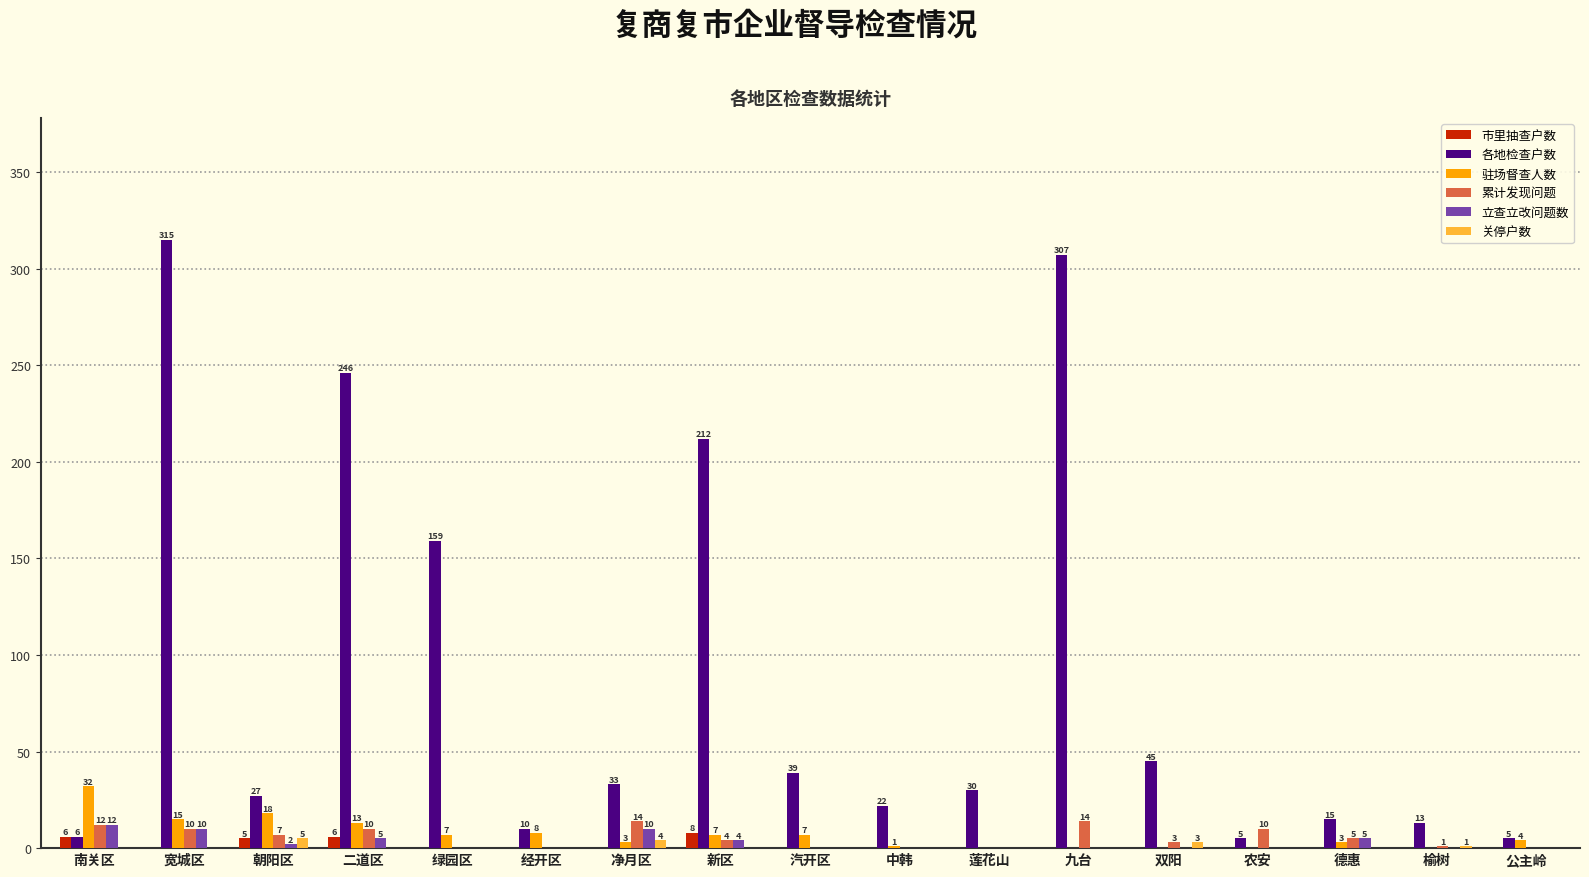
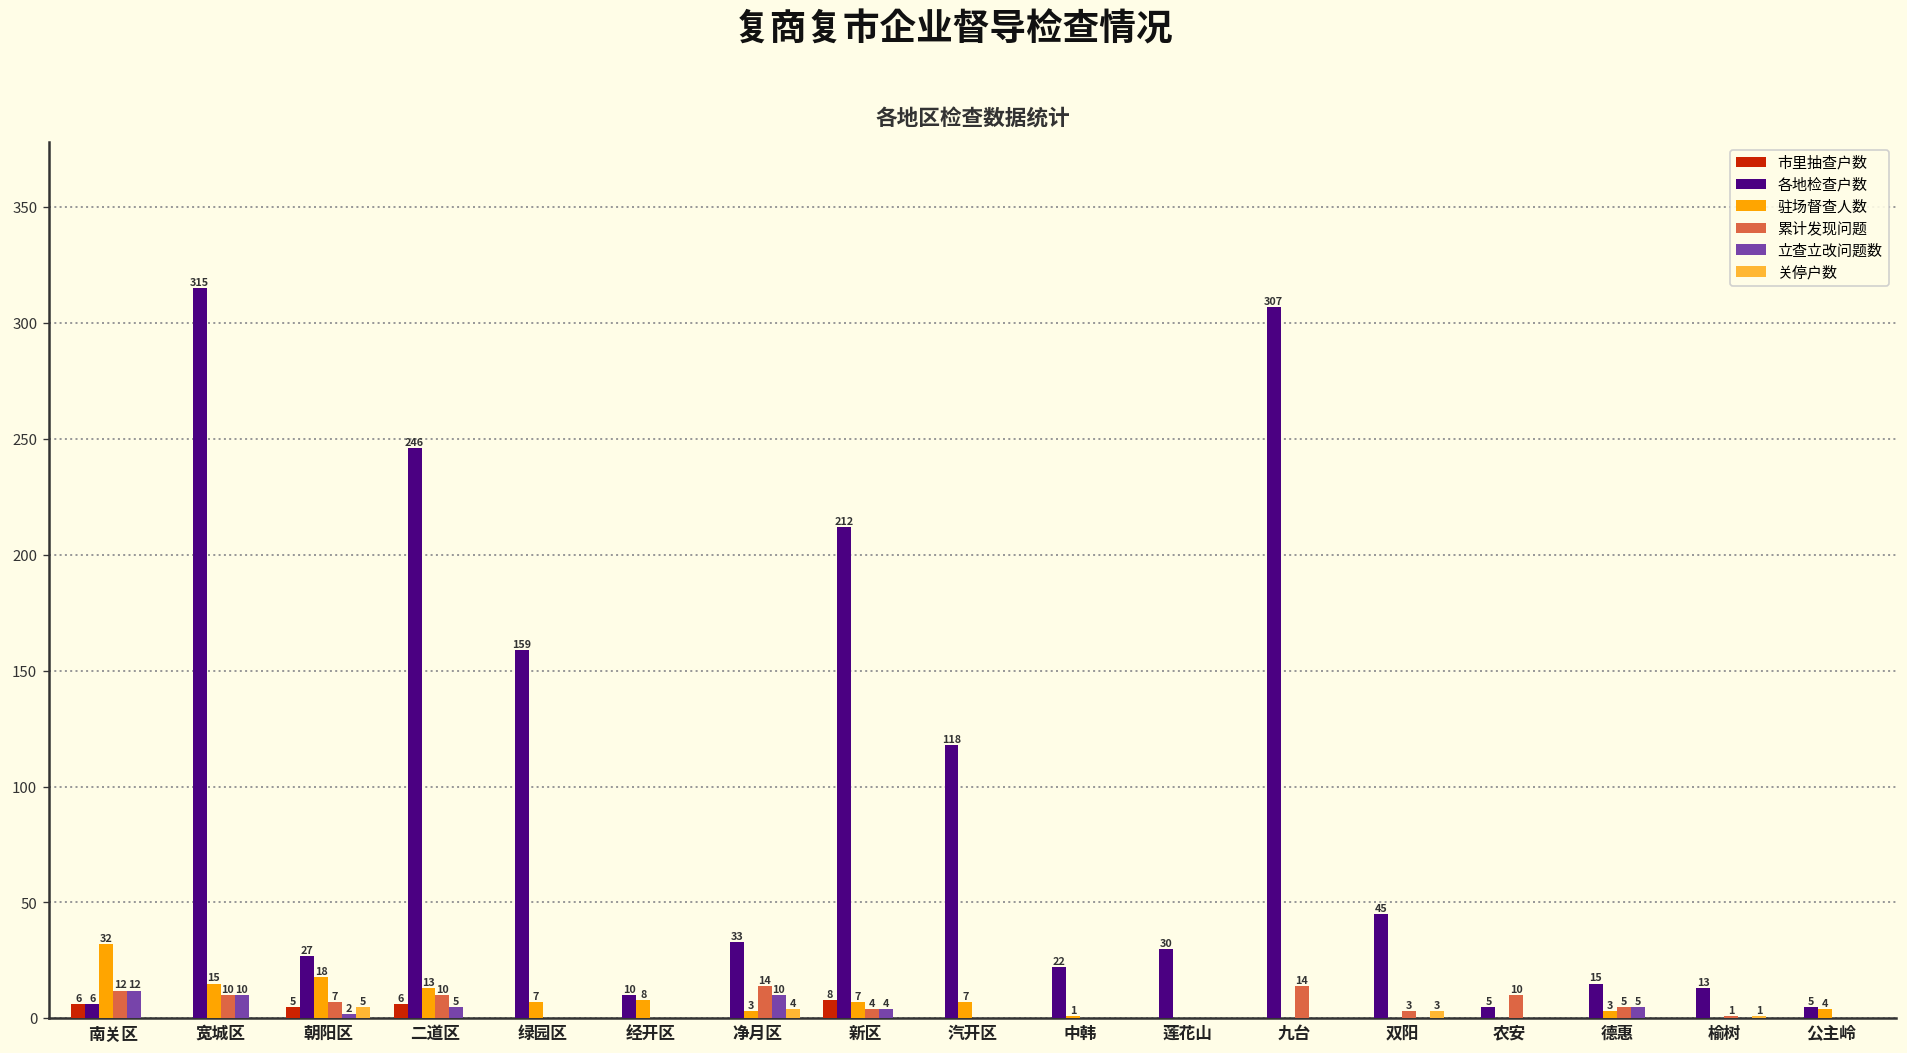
各地检查户数, 汽开区: 39 -> 118
